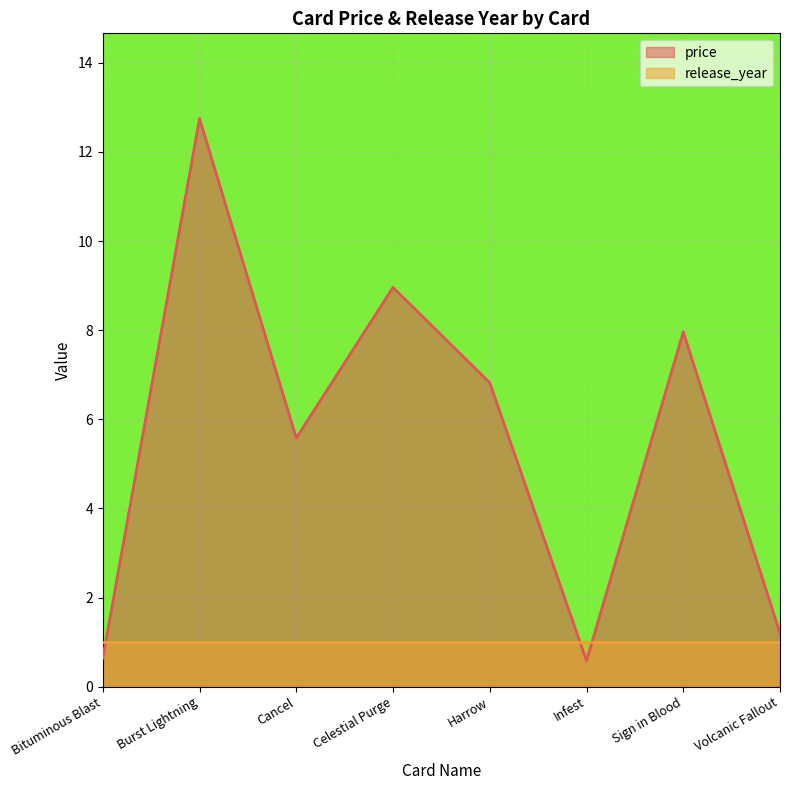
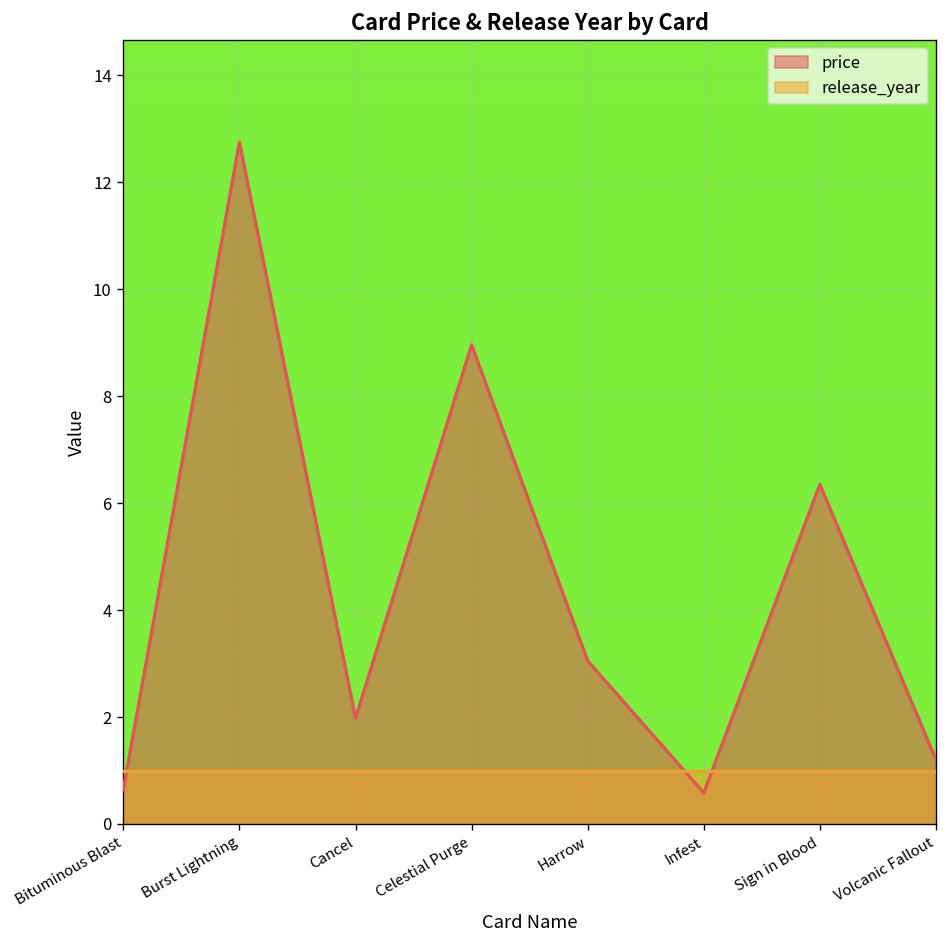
price, Cancel: 5.6 -> 2.0
price, Harrow: 6.8 -> 3.1
price, Sign in Blood: 8.0 -> 6.4
